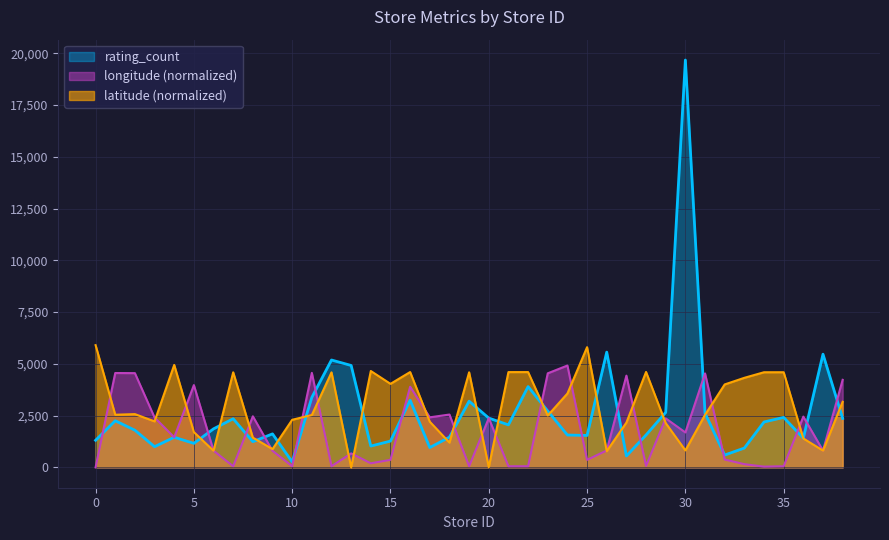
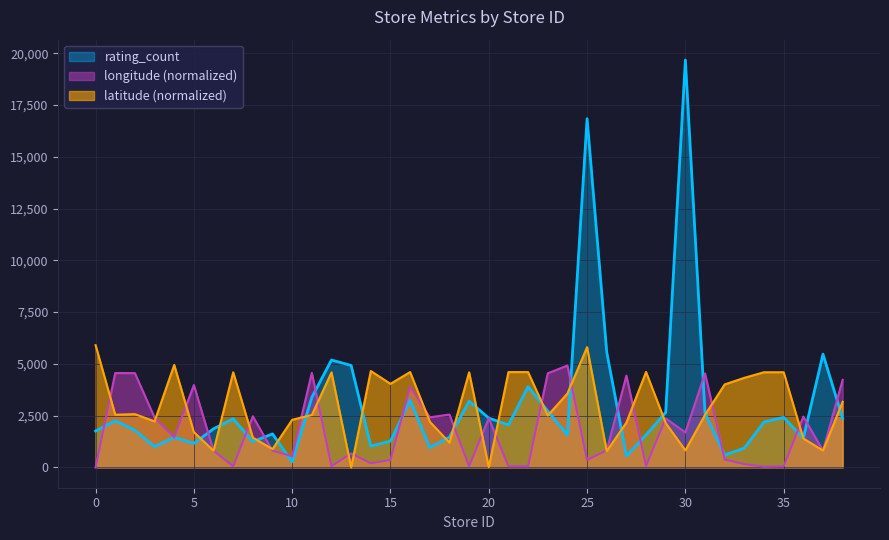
rating_count, 0: 1,300 -> 1,800
longitude (normalized), 10: 100 -> 500
rating_count, 25: 1,500 -> 16,800
